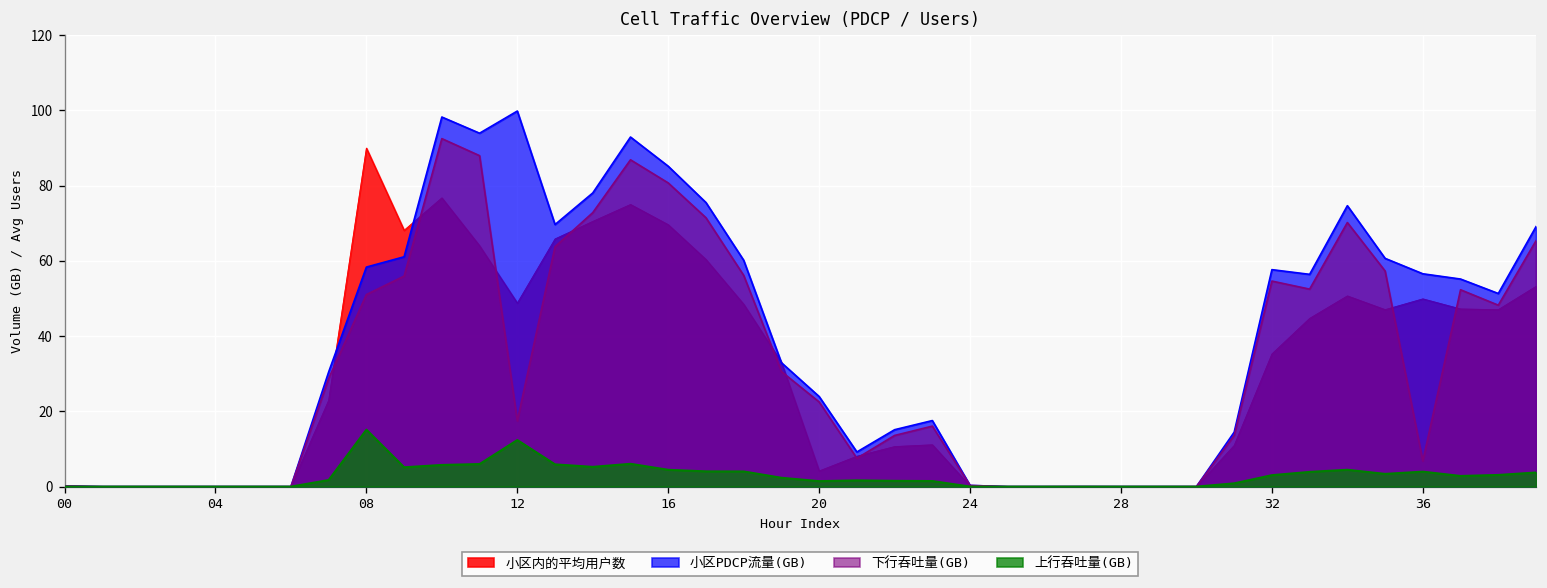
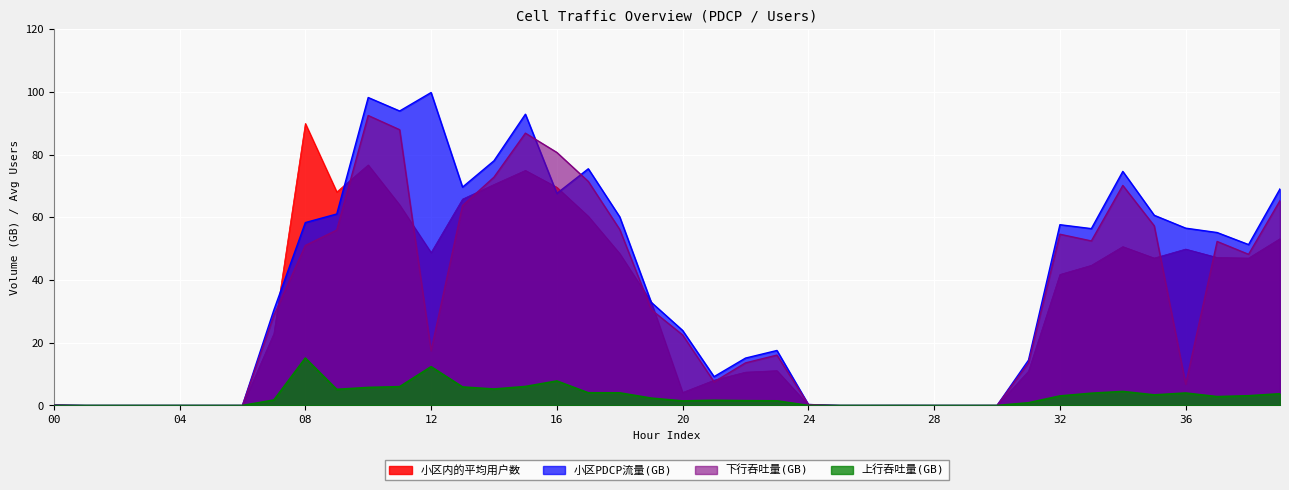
小区PDCP流量(GB), 16: 85 -> 68
上行吞吐量(GB), 16: 4 -> 8
小区内的平均用户数, 32: 35 -> 42
